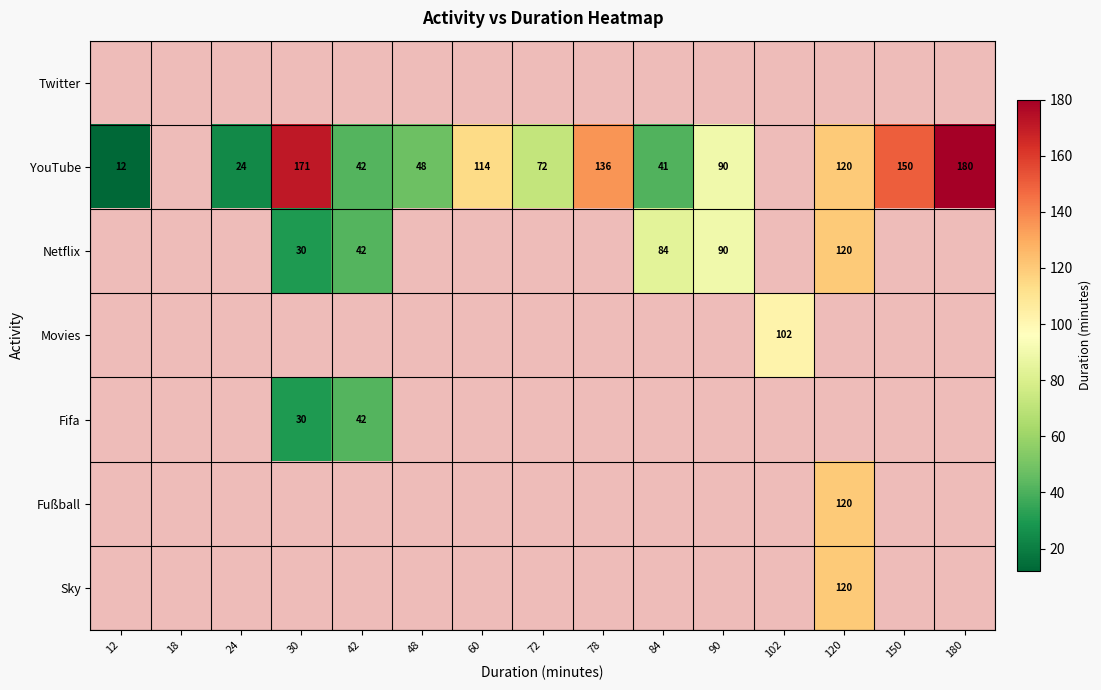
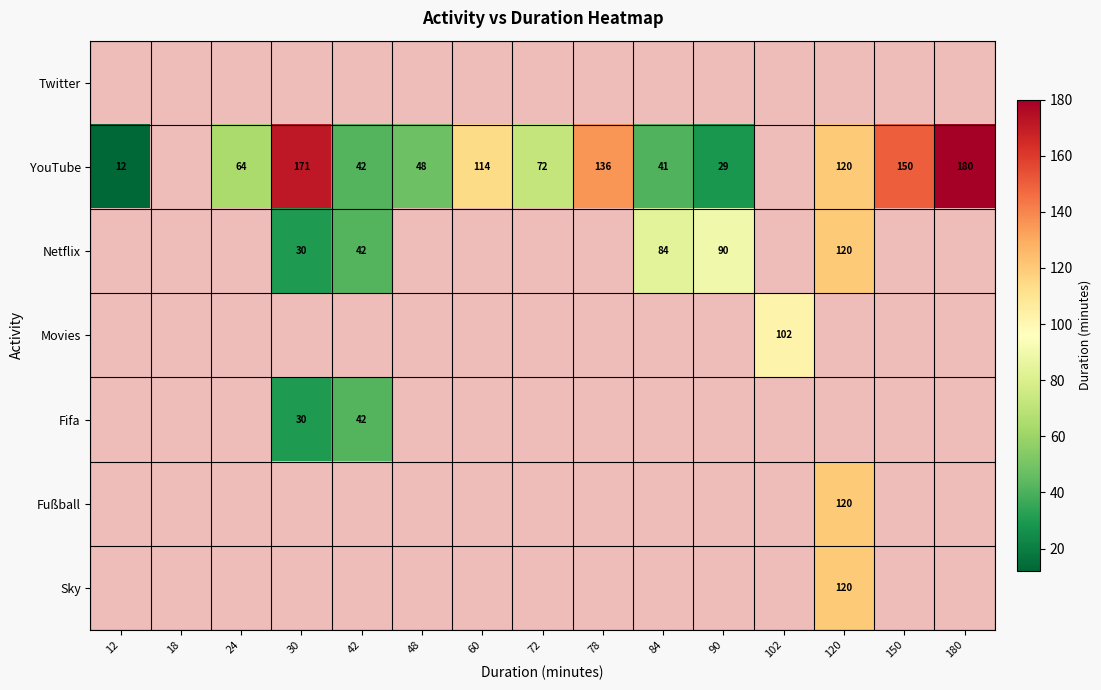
YouTube, 24: 24 -> 64
YouTube, 90: 90 -> 29
